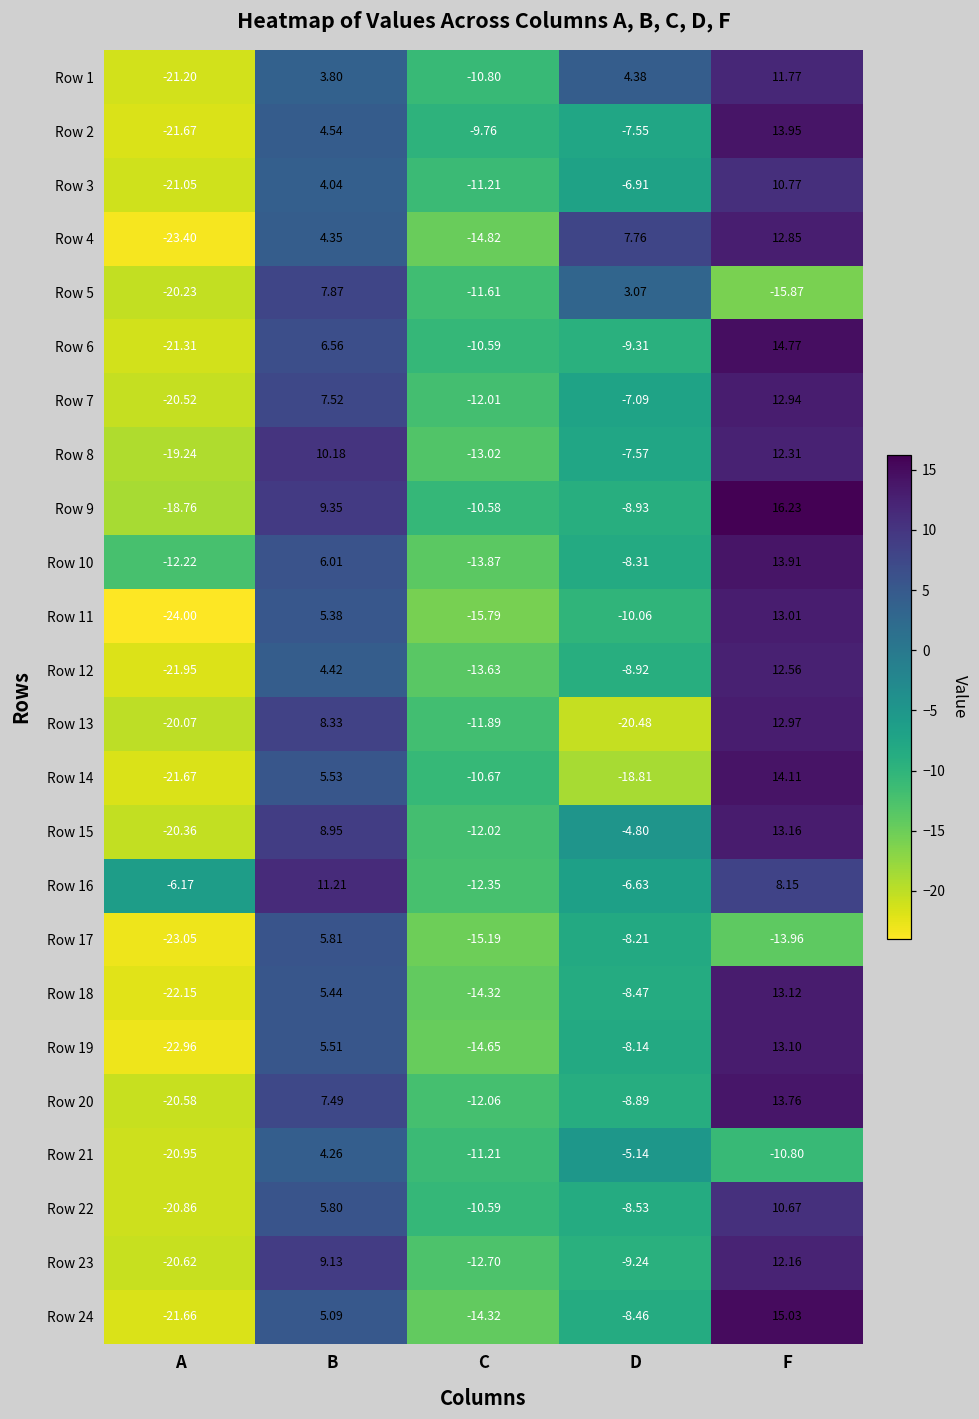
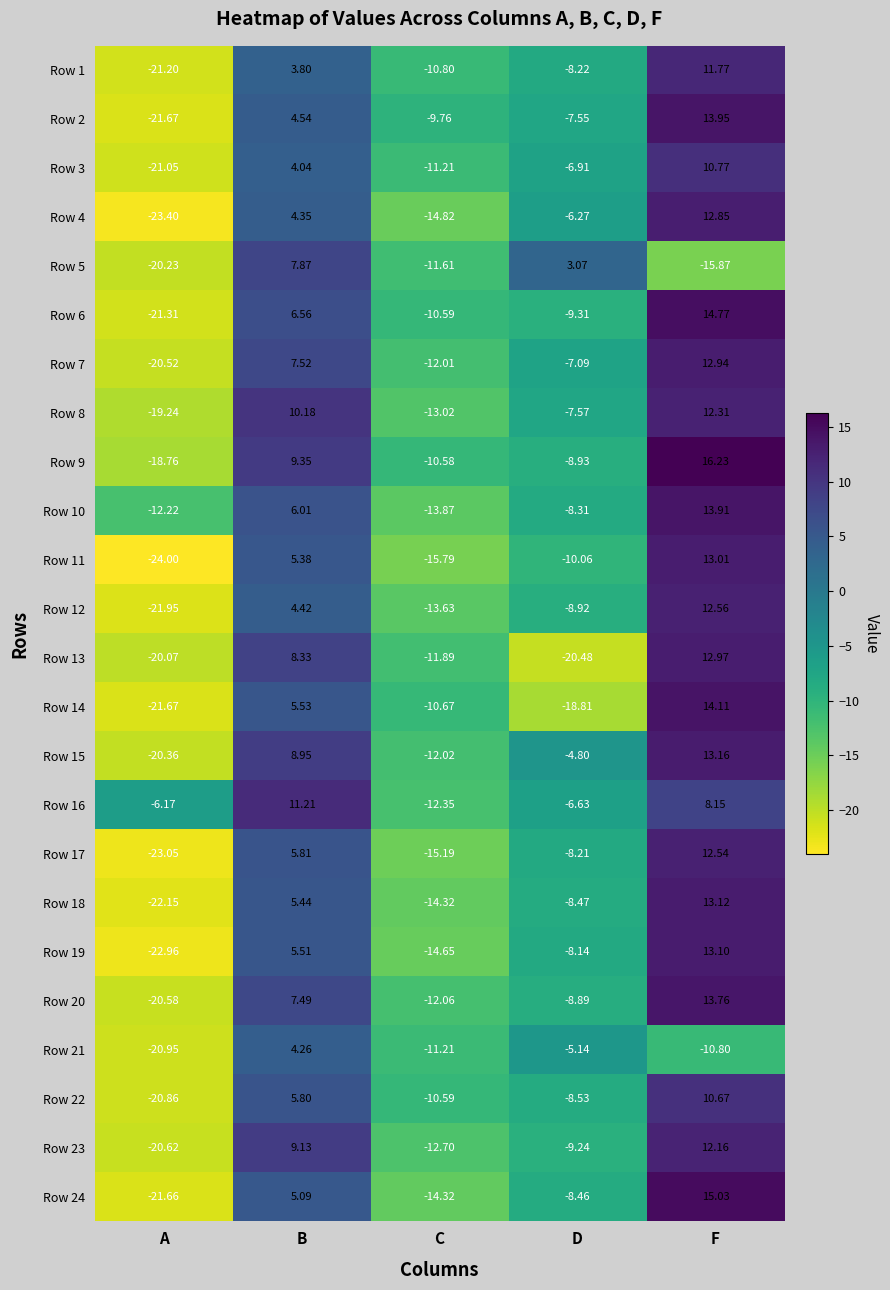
Row 1, D: 4.38 -> -8.22
Row 4, D: 7.76 -> -6.27
Row 17, F: -13.96 -> 12.54
